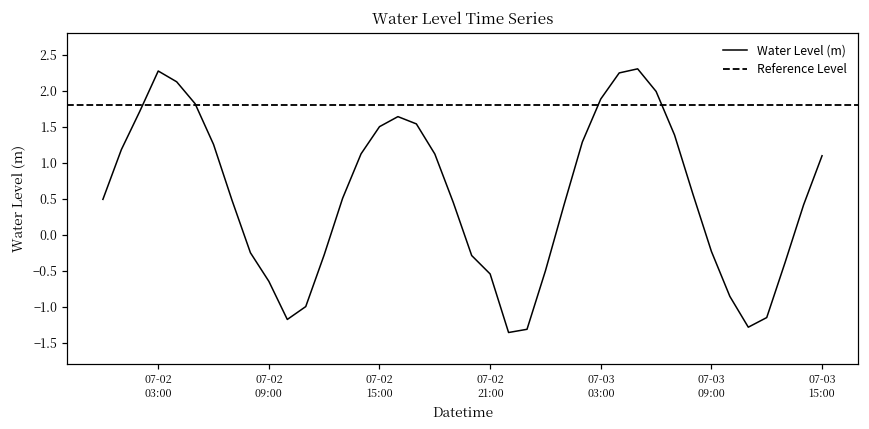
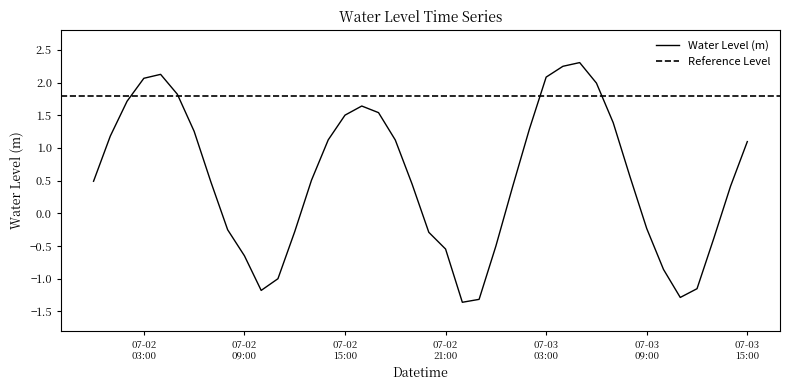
07-02 03:00: 2.3 -> 2.1
07-03 03:00: 1.9 -> 2.1
